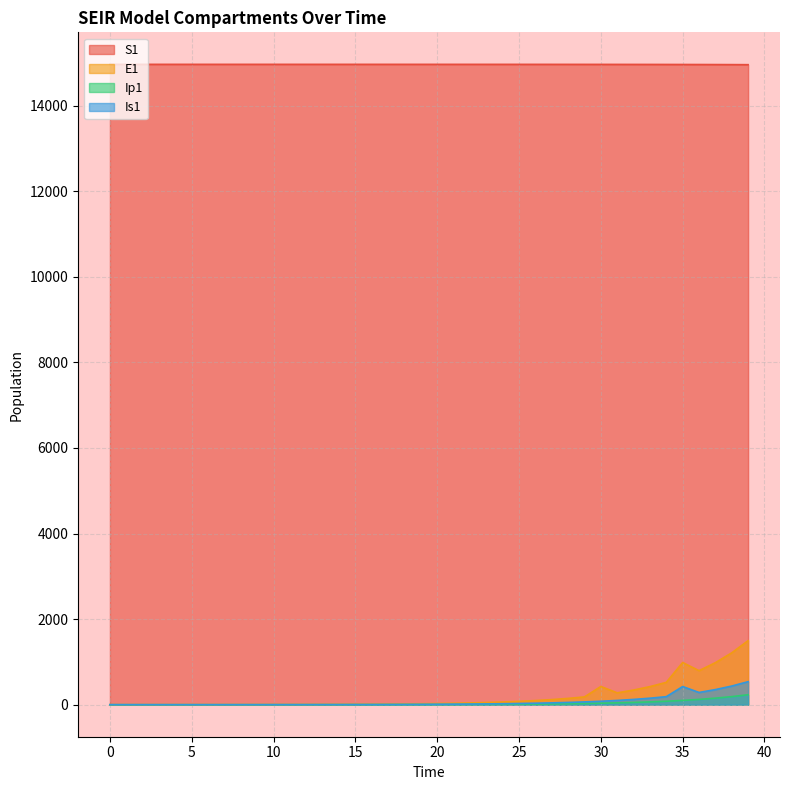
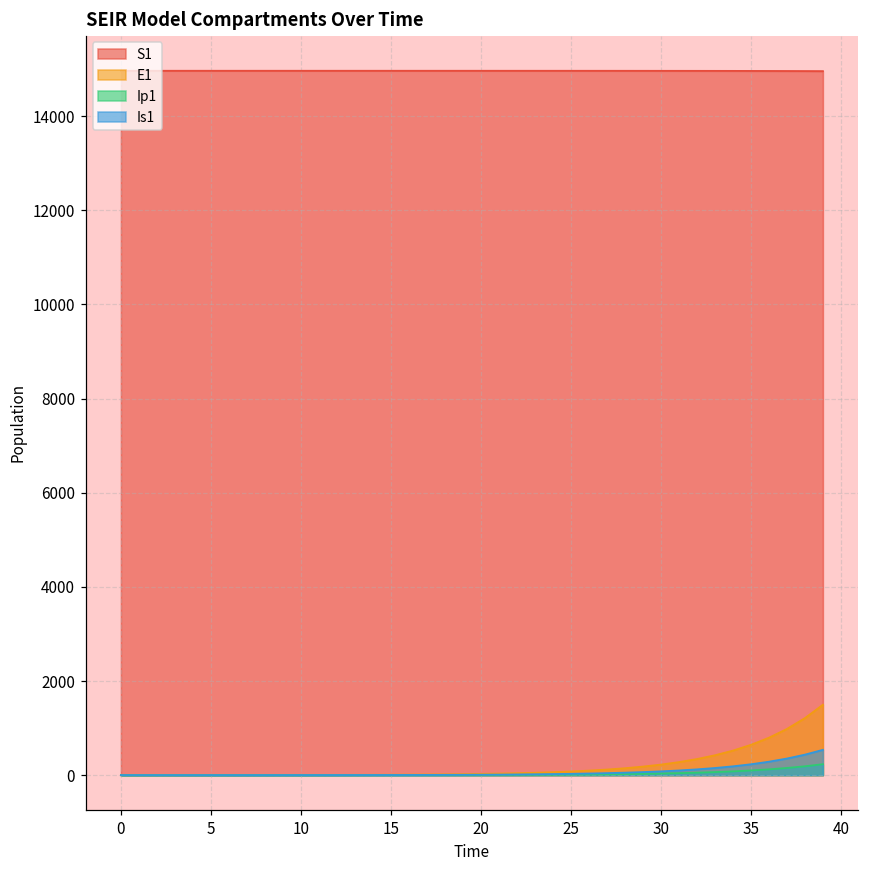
E1, 30: 400 -> 200
E1, 35: 1000 -> 600
Is1, 35: 400 -> 200
